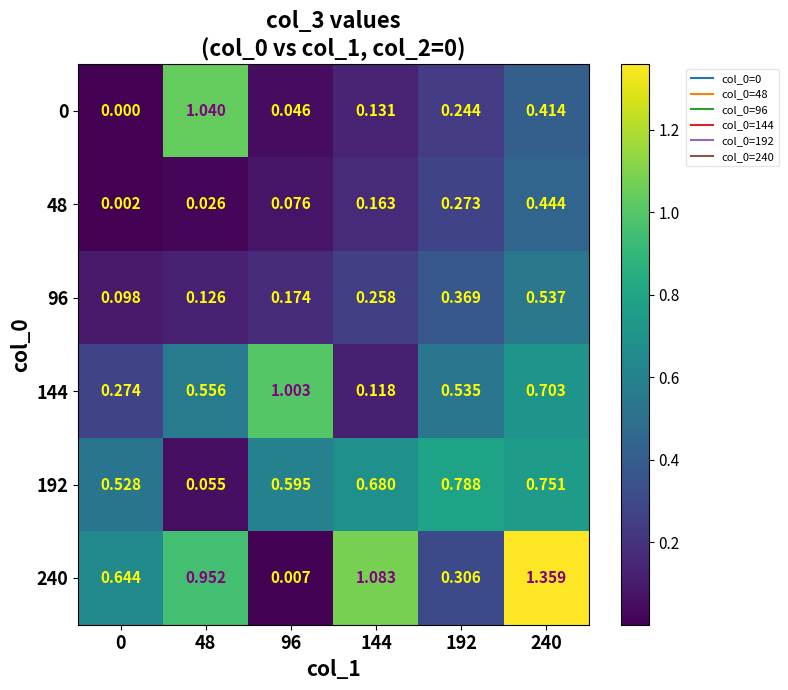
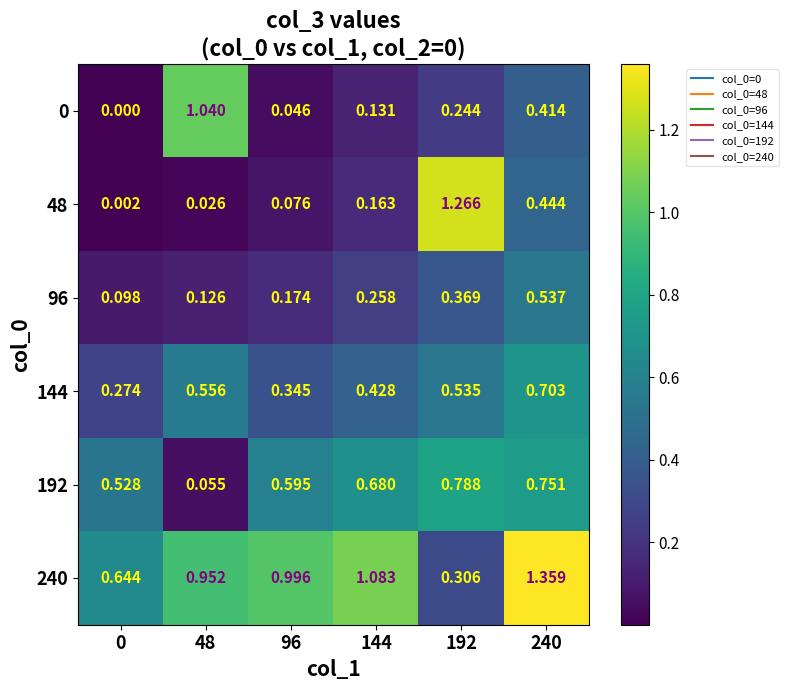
48, 192: 0.273 -> 1.266
144, 96: 1.003 -> 0.345
144, 144: 0.118 -> 0.428
240, 96: 0.007 -> 0.996
